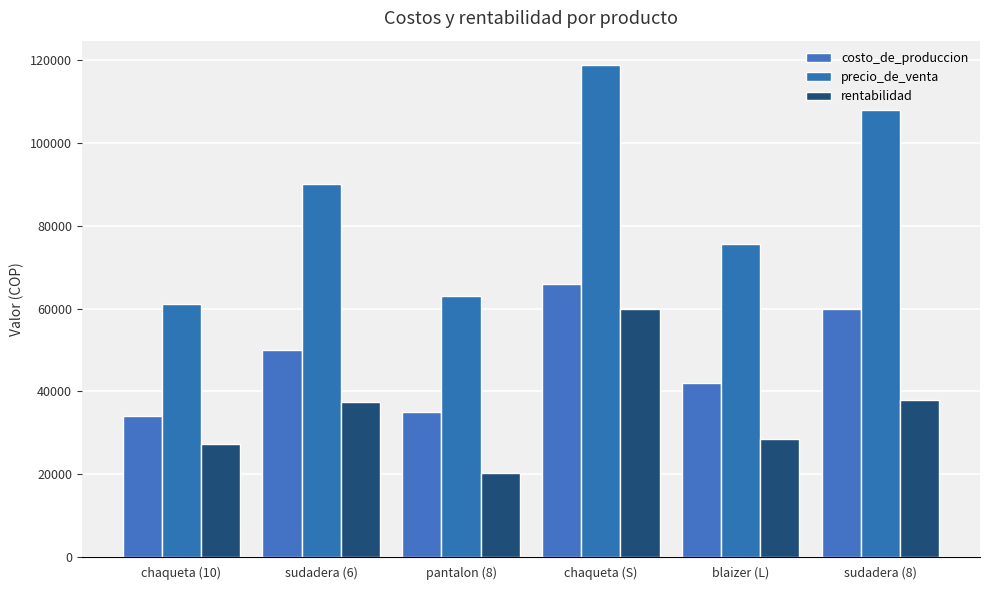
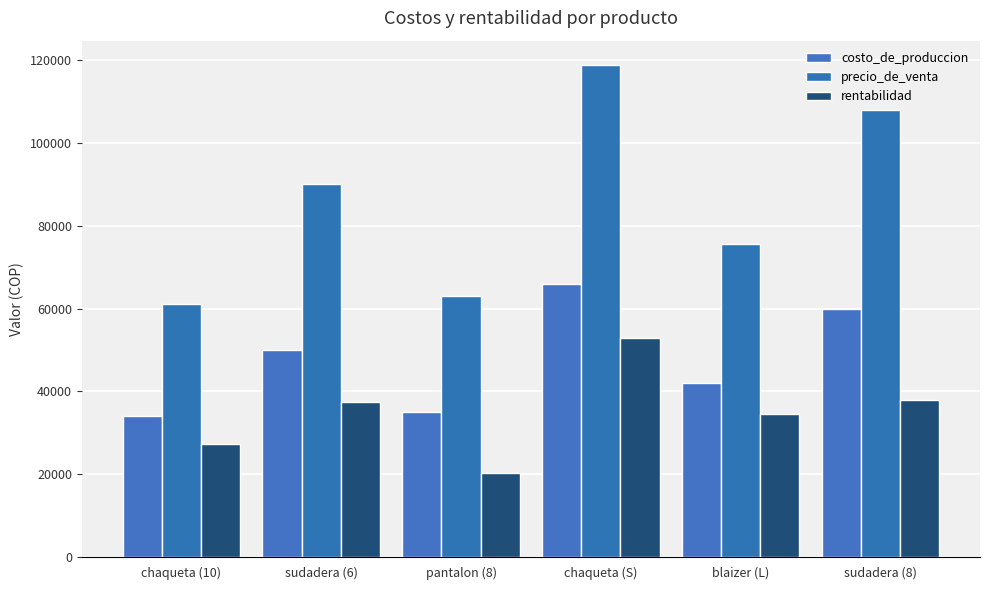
rentabilidad, chaqueta (S): 60000 -> 53000
rentabilidad, blaizer (L): 29000 -> 35000
